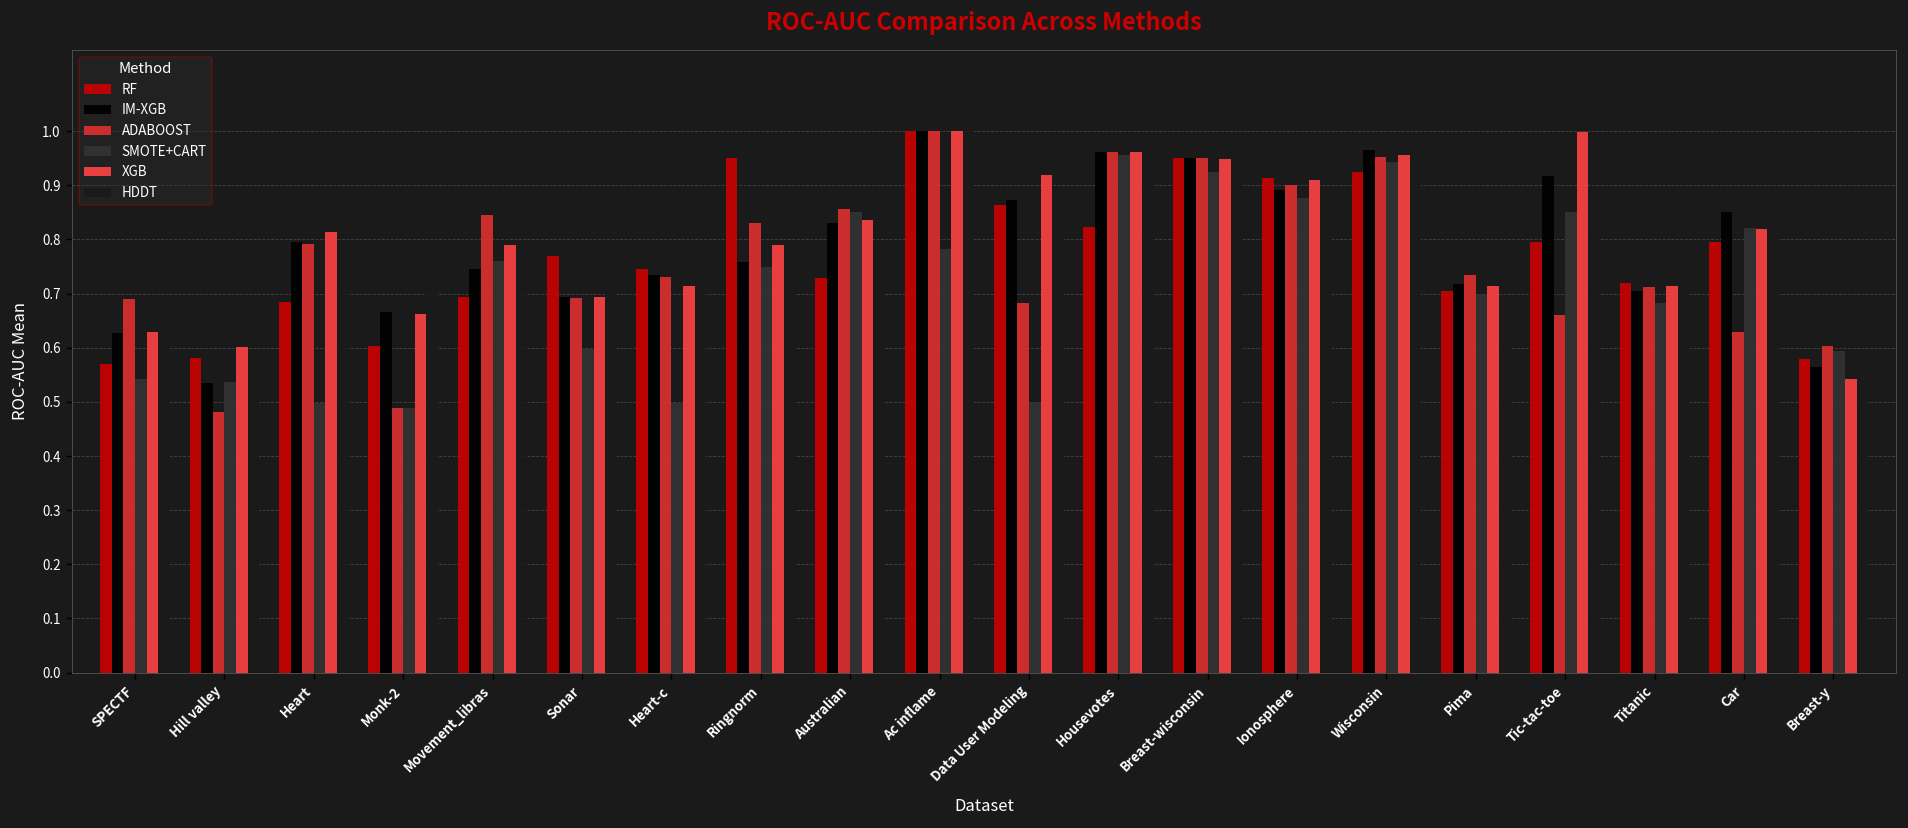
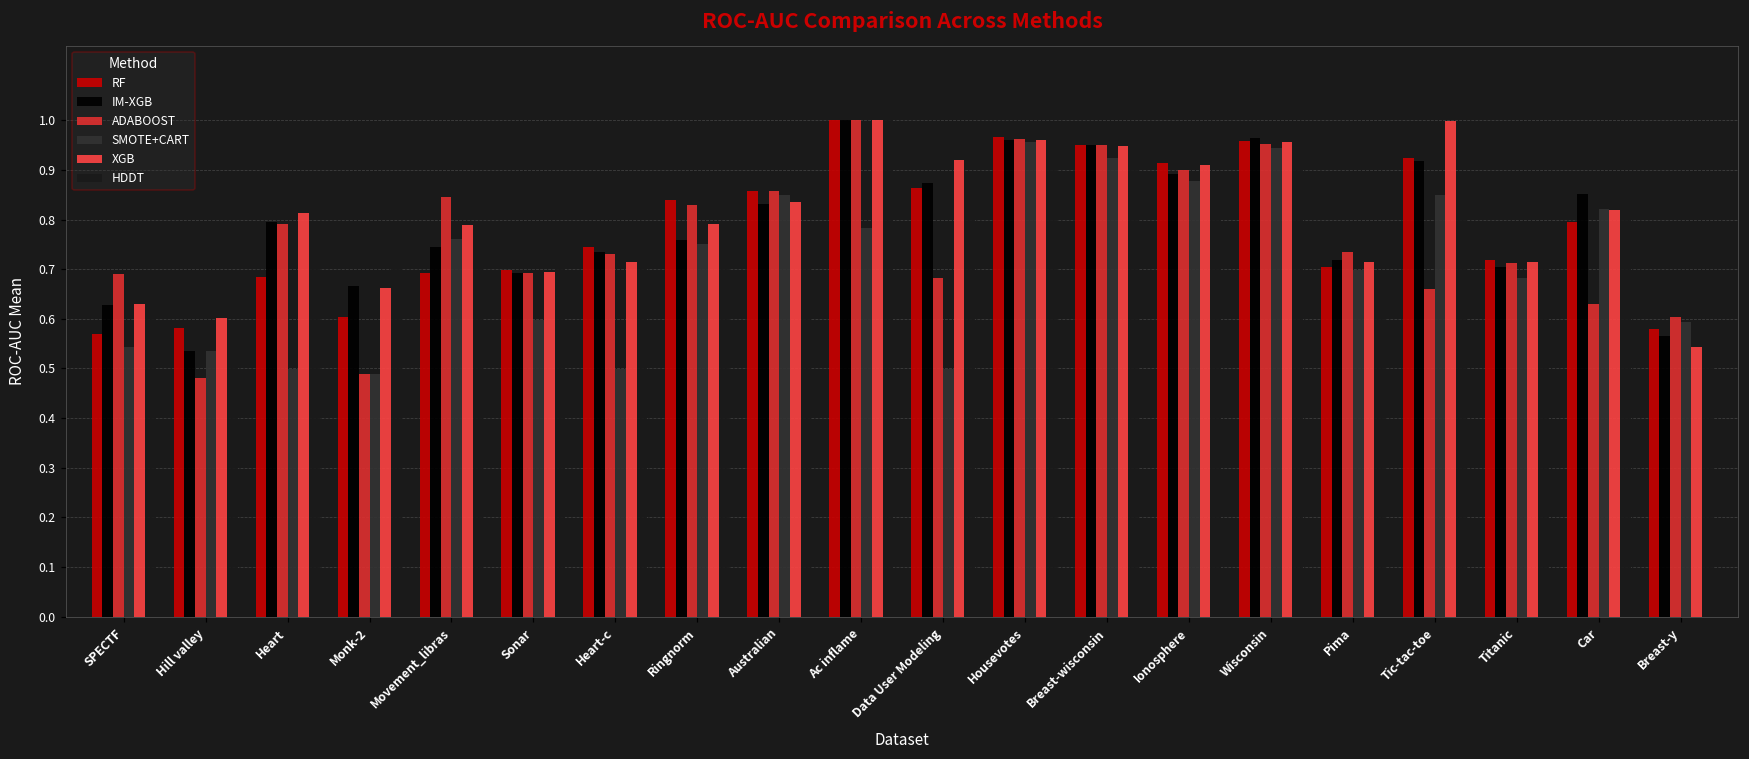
RF, Sonar: 0.77 -> 0.70
RF, Ringnorm: 0.95 -> 0.84
RF, Australian: 0.73 -> 0.86
RF, Housevotes: 0.82 -> 0.97
RF, Wisconsin: 0.92 -> 0.96
RF, Tic-tac-toe: 0.80 -> 0.92
